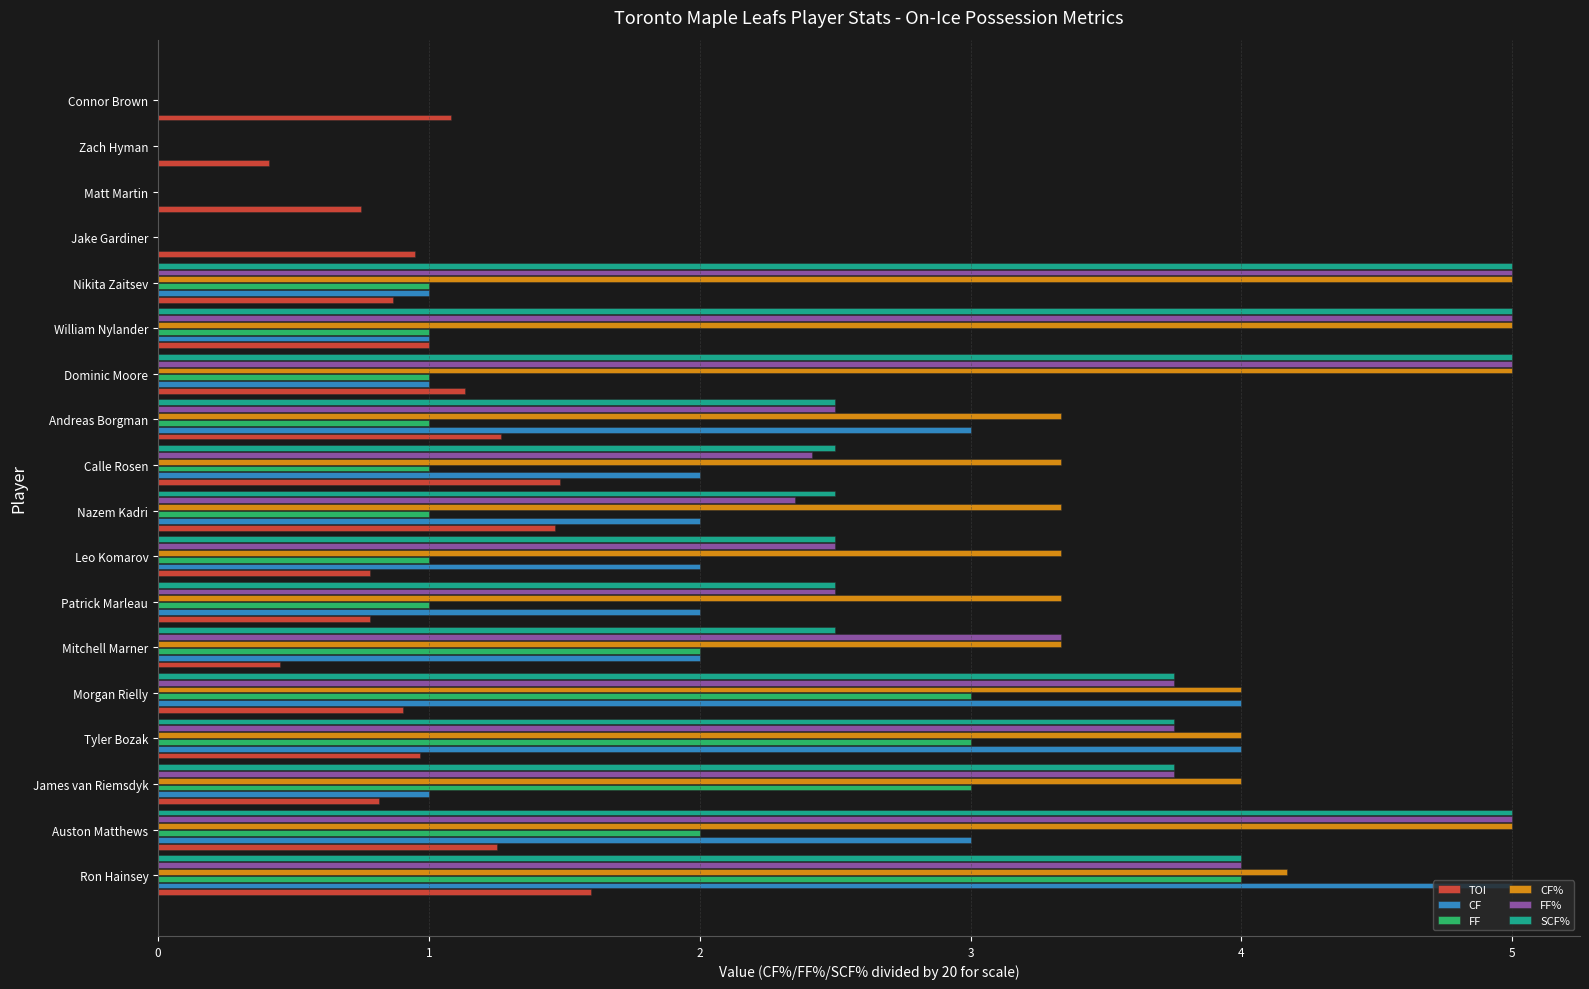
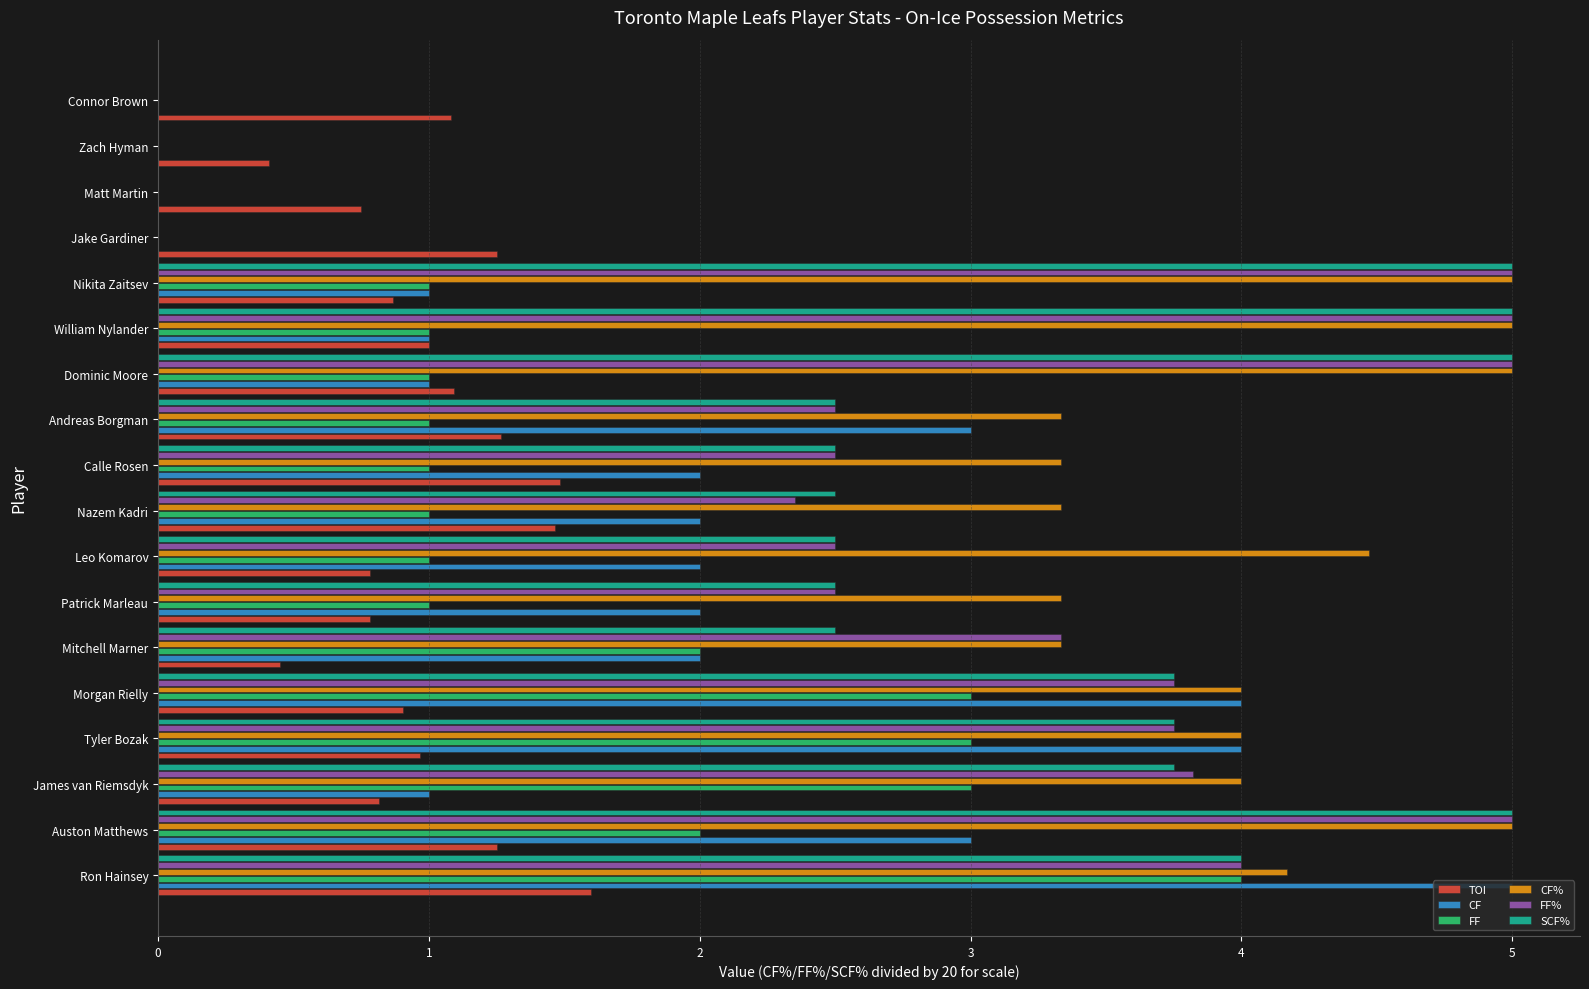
TOI, Jake Gardiner: 0.95 -> 1.25
TOI, Dominic Moore: 1.13 -> 1.09
FF%, Calle Rosen: 2.42 -> 2.50
CF%, Leo Komarov: 3.33 -> 4.47
FF%, James van Riemsdyk: 3.75 -> 3.82
